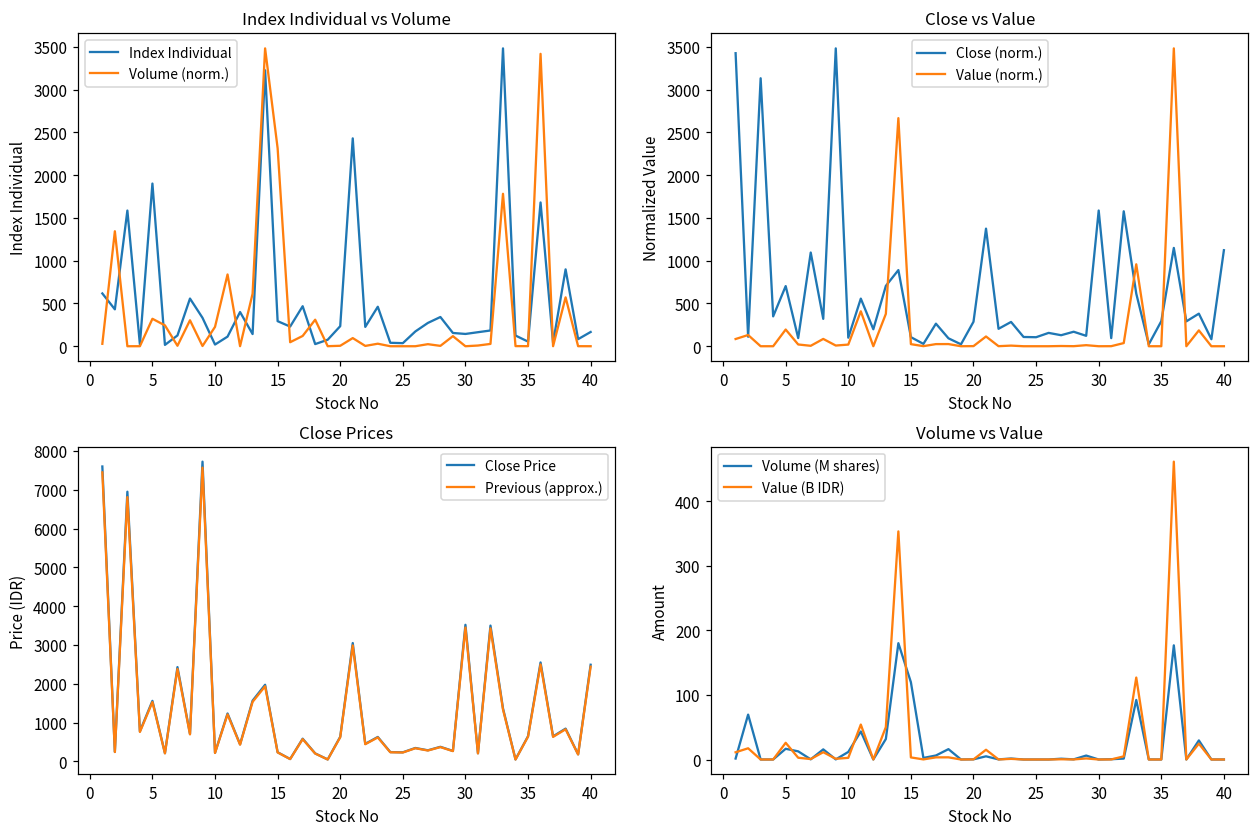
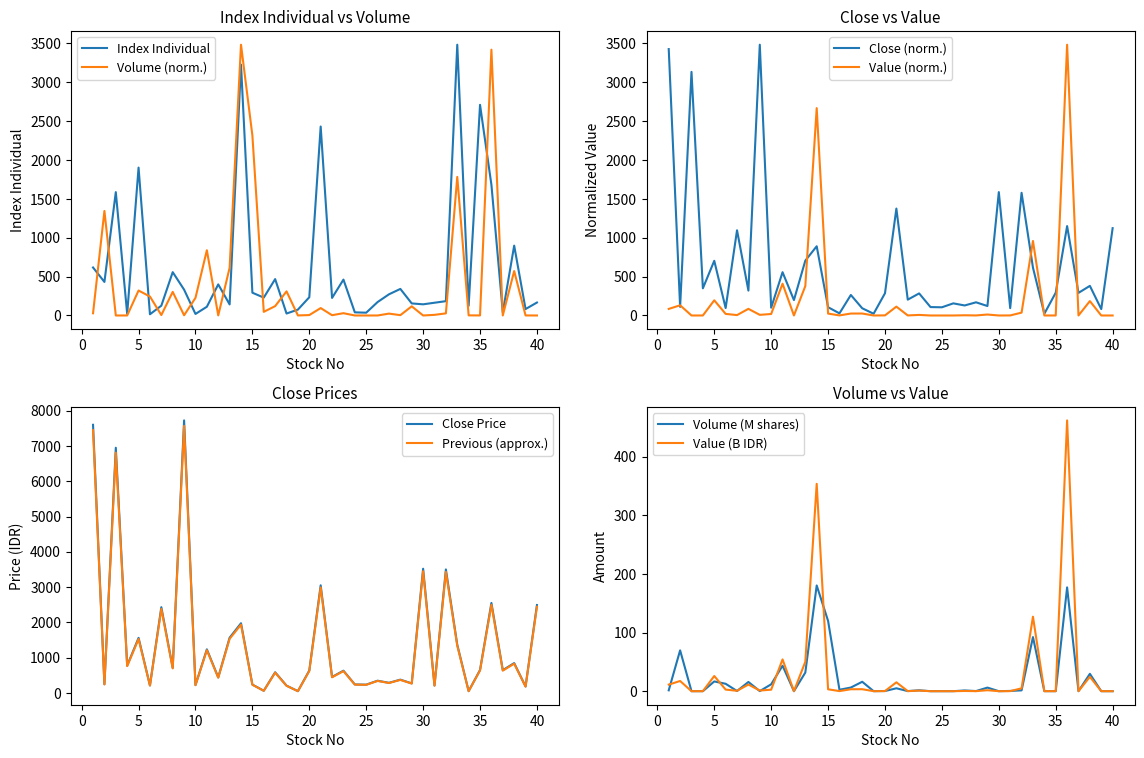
Index Individual vs Volume, Index Individual, 35: 100 -> 2700
